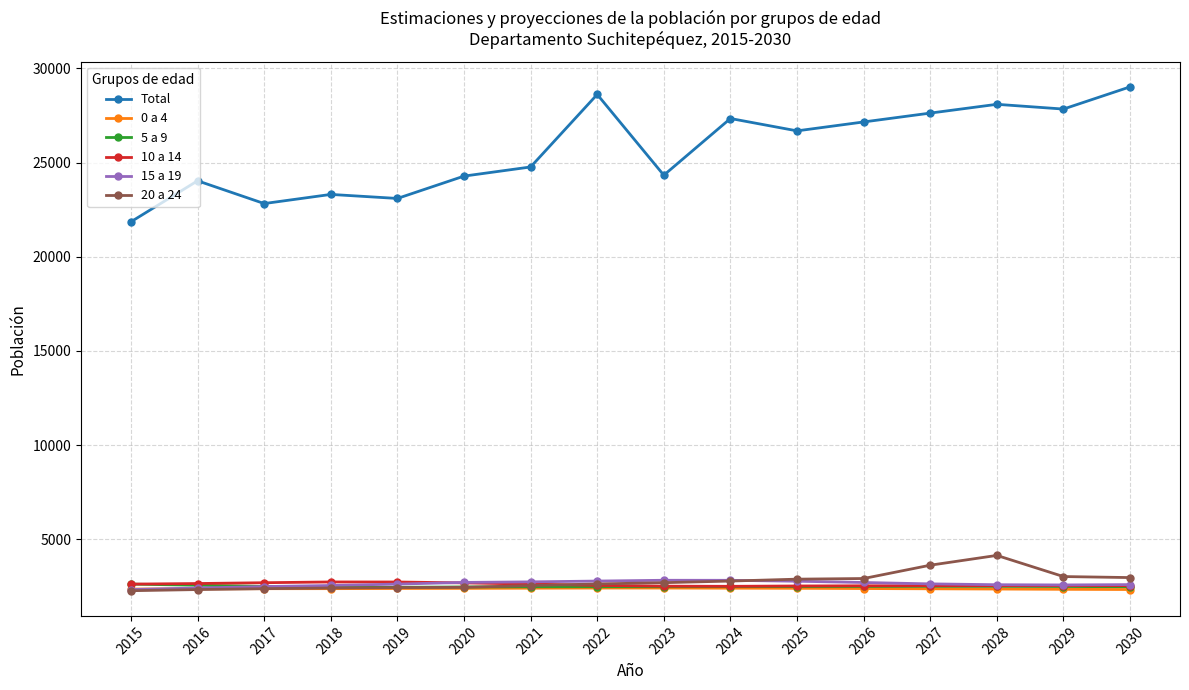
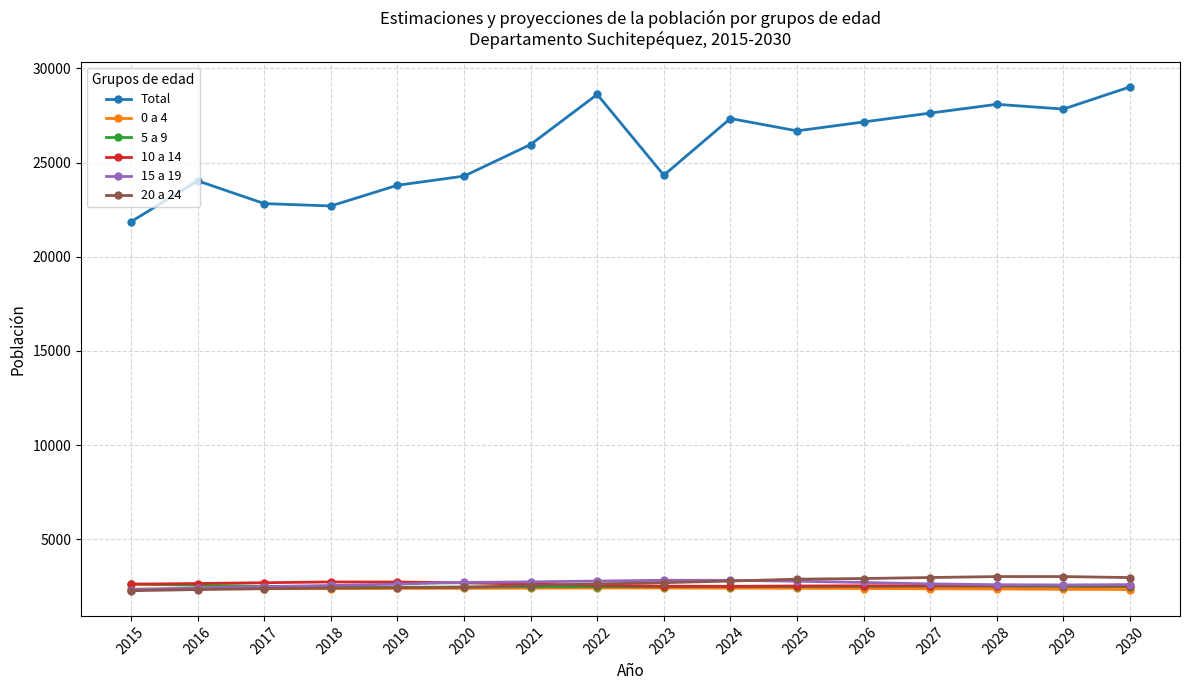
Total, 2018: 23300 -> 22700
Total, 2019: 23100 -> 23800
Total, 2021: 24800 -> 26000
20 a 24, 2027: 3600 -> 3000
20 a 24, 2028: 4100 -> 3000
